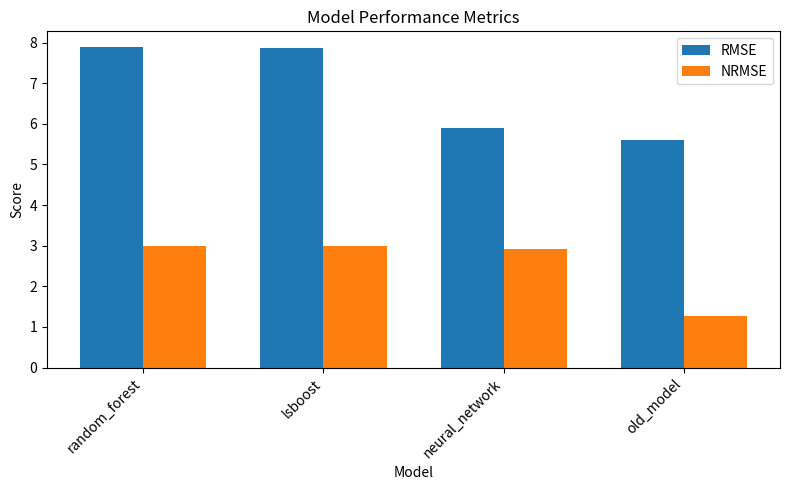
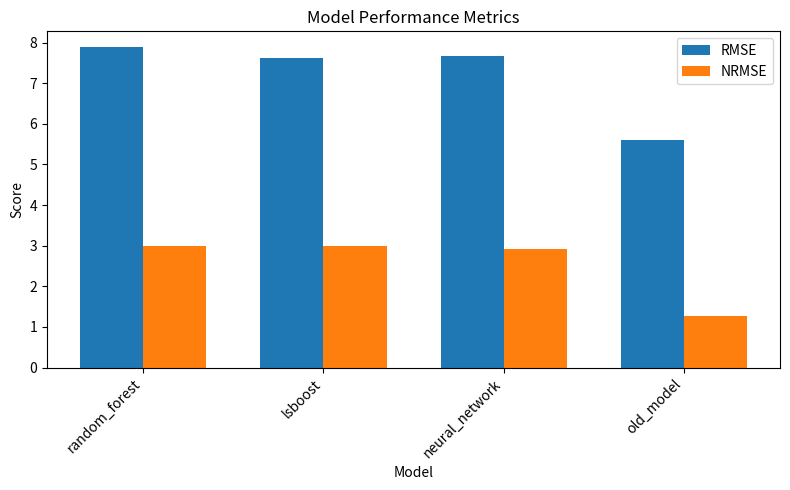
RMSE, lsboost: 7.9 -> 7.6
RMSE, neural_network: 5.9 -> 7.7
